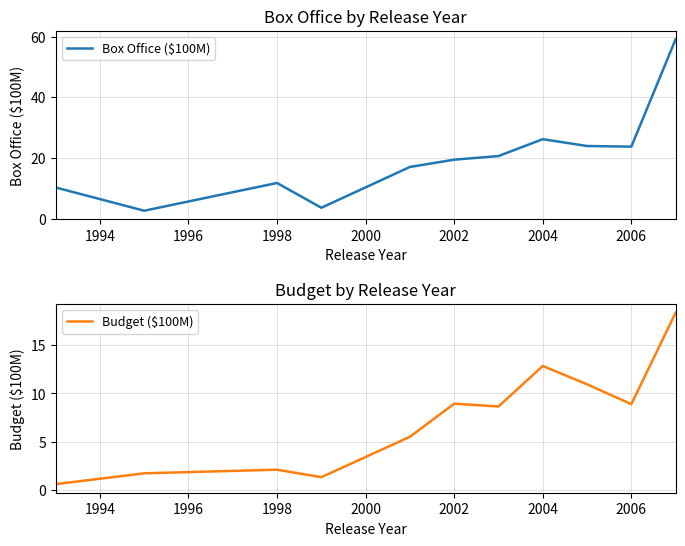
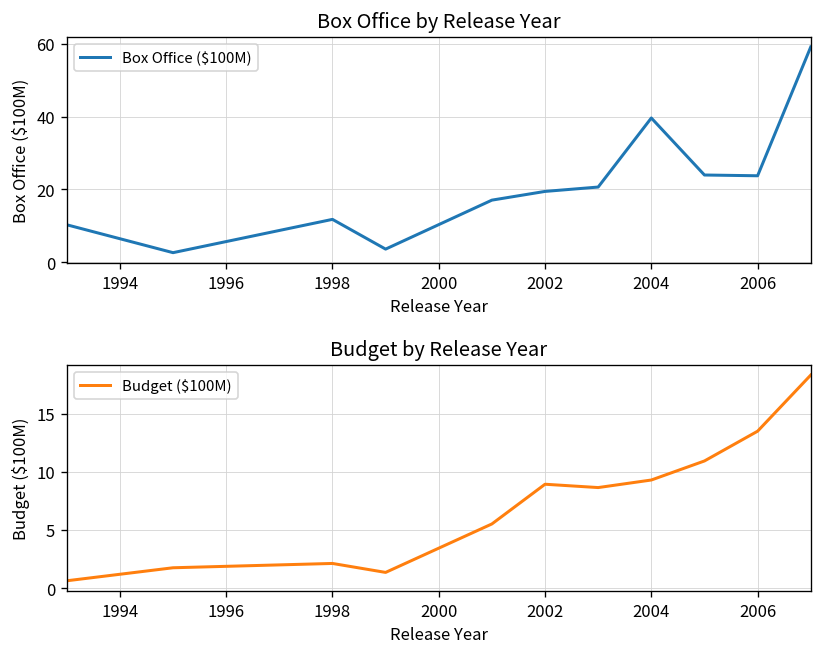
Box Office by Release Year, 2004: 26 -> 40
Budget by Release Year, 2004: 13 -> 9
Budget by Release Year, 2006: 9 -> 14
